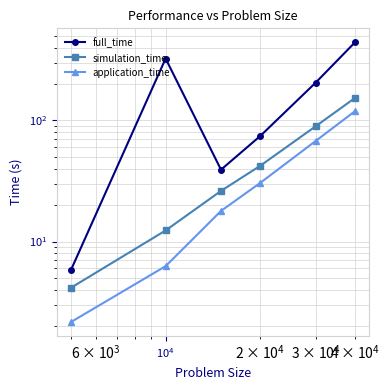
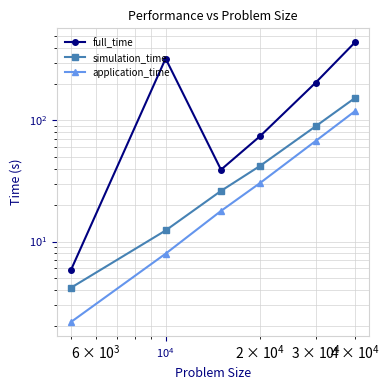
application_time, 10^4: 6 -> 8
